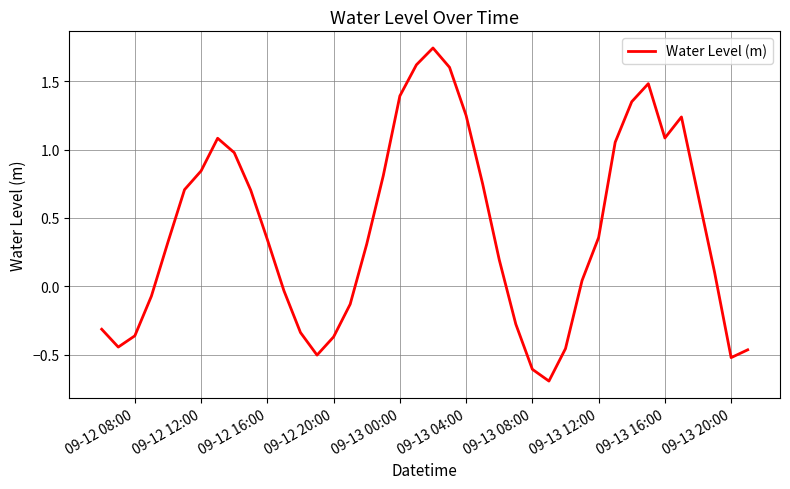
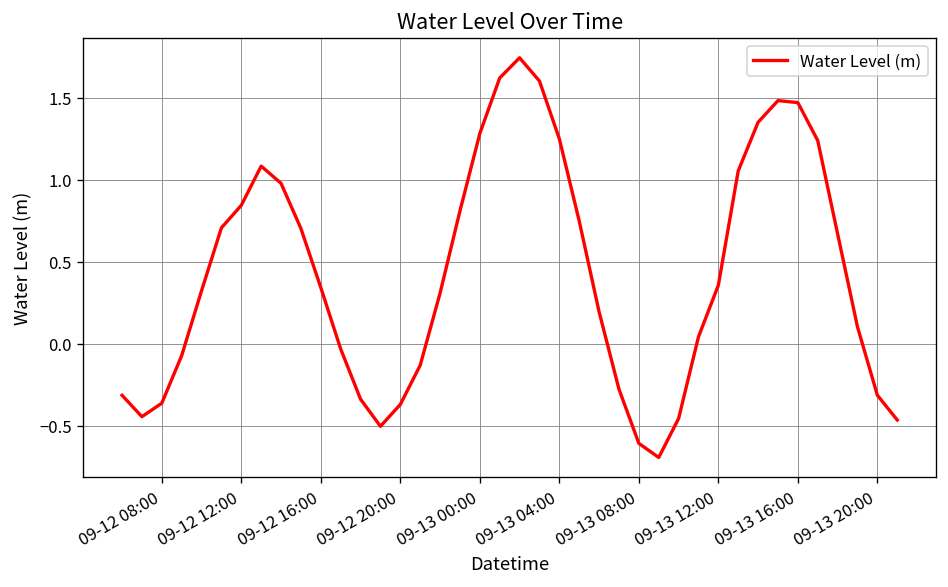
09-13 00:00: 1.39 -> 1.28
09-13 16:00: 1.08 -> 1.47
09-13 20:00: -0.52 -> -0.31
